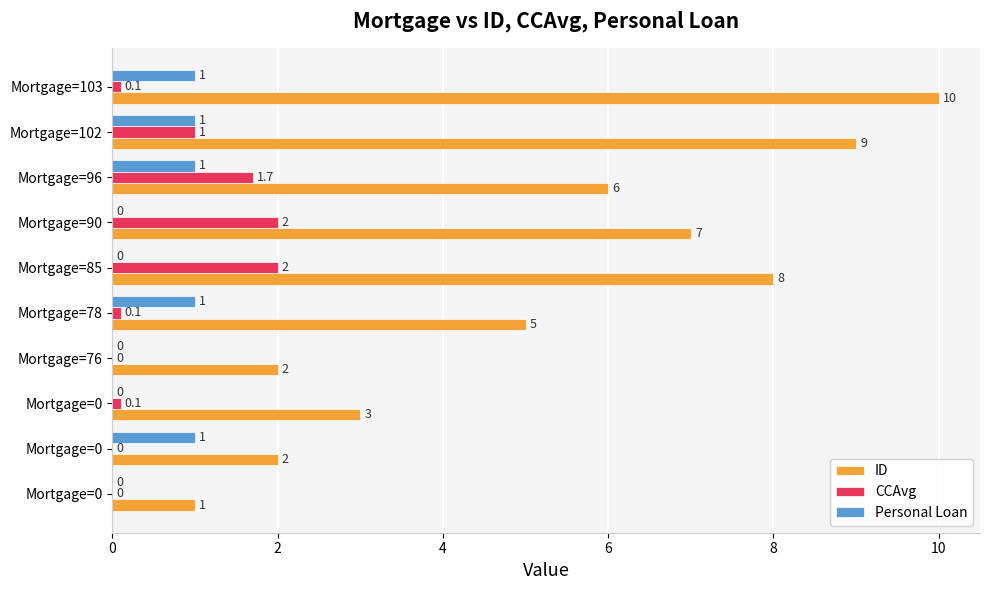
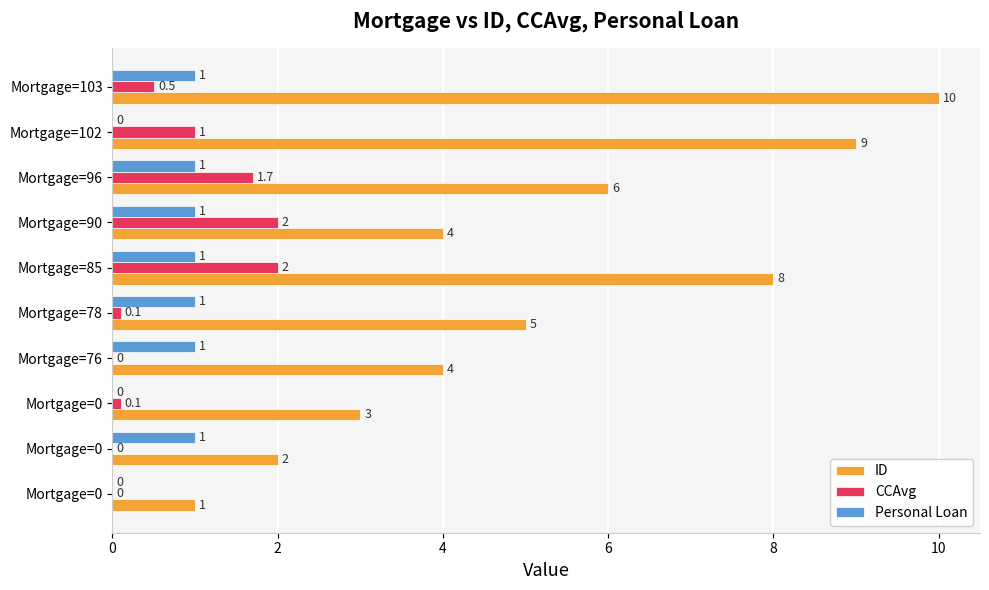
CCAvg, Mortgage=103: 0.1 -> 0.5
Personal Loan, Mortgage=102: 1 -> 0
Personal Loan, Mortgage=90: 0 -> 1
ID, Mortgage=90: 7 -> 4
Personal Loan, Mortgage=85: 0 -> 1
Personal Loan, Mortgage=76: 0 -> 1
ID, Mortgage=76: 2 -> 4
